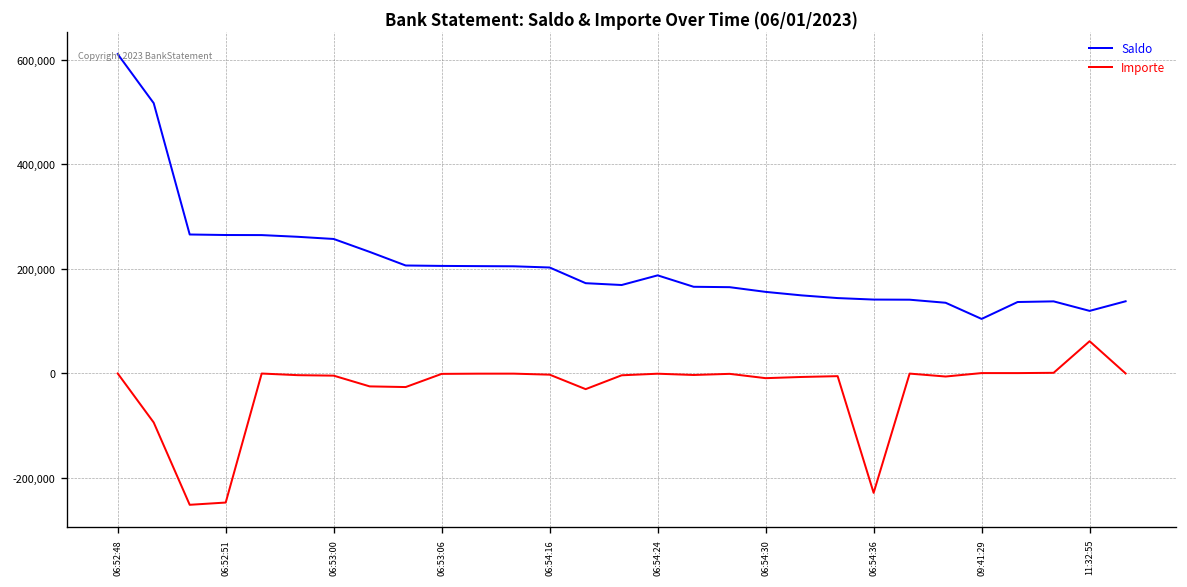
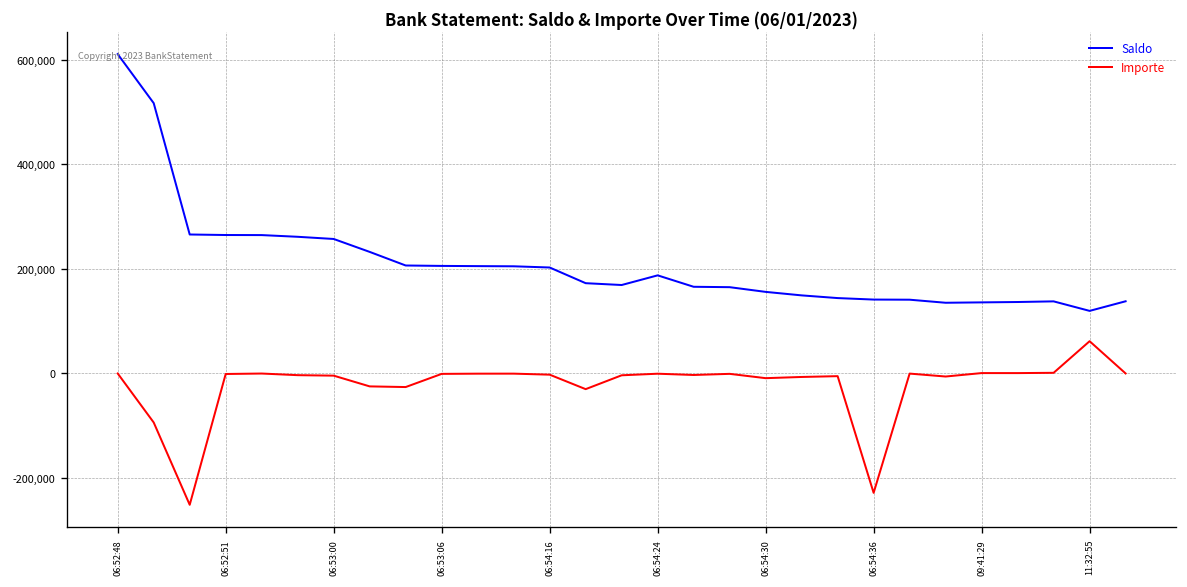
Importe, 06:52:51: -250,000 -> 0
Saldo, 09:41:29: 100,000 -> 140,000
